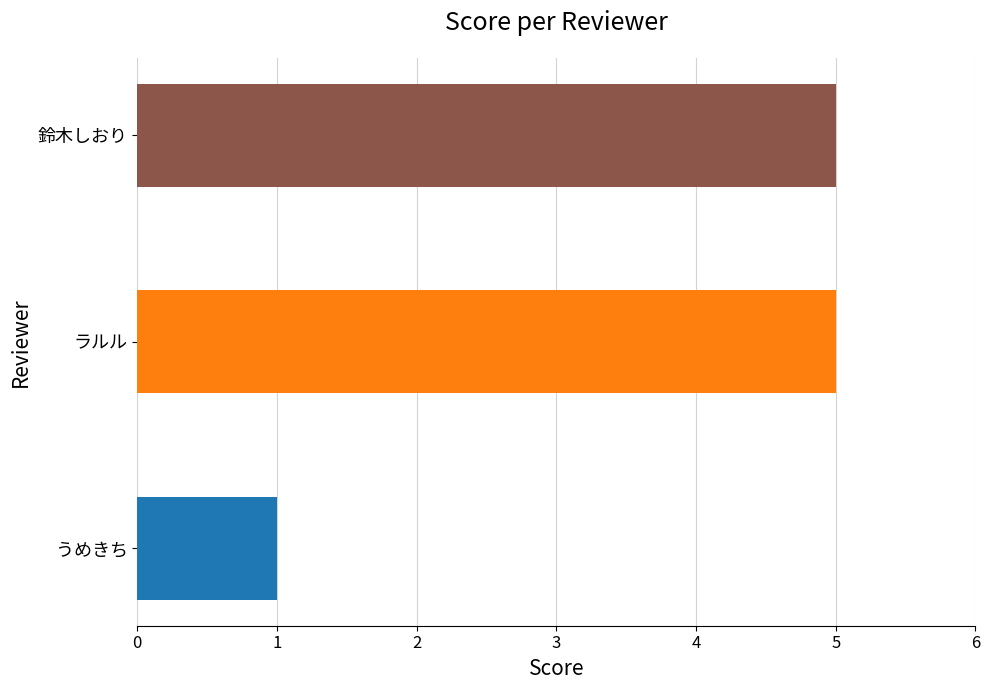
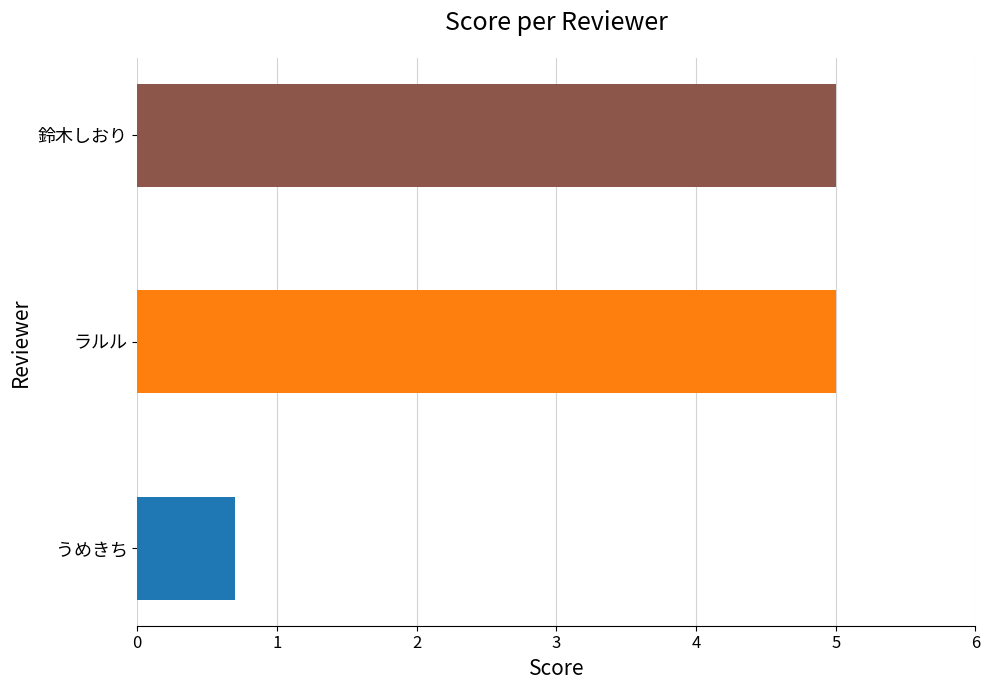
うめきち: 1.0 -> 0.7
